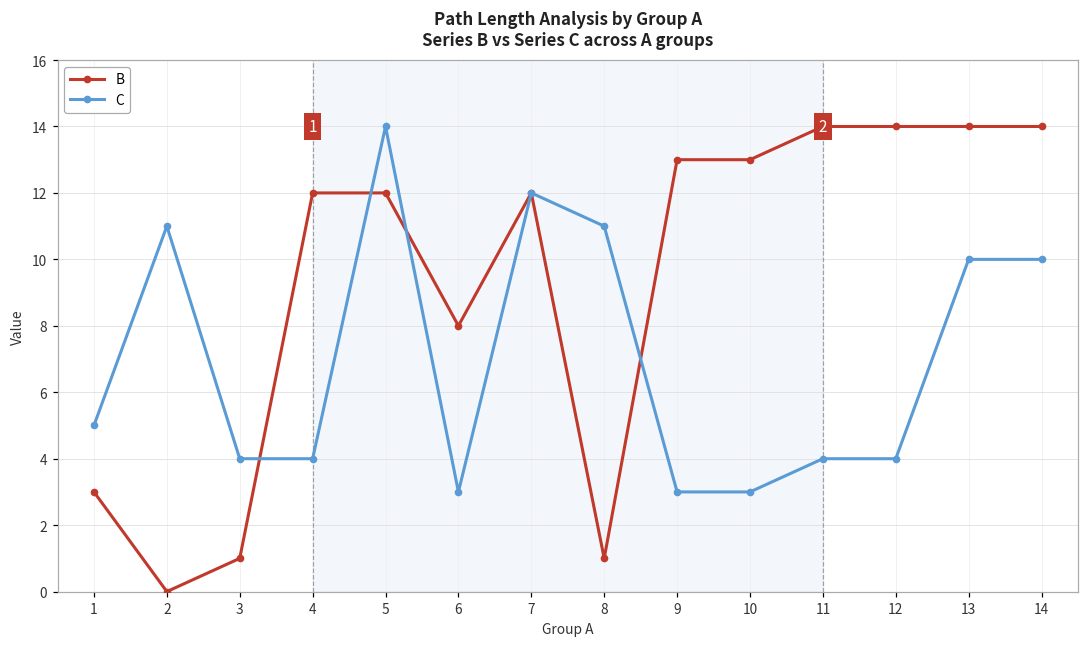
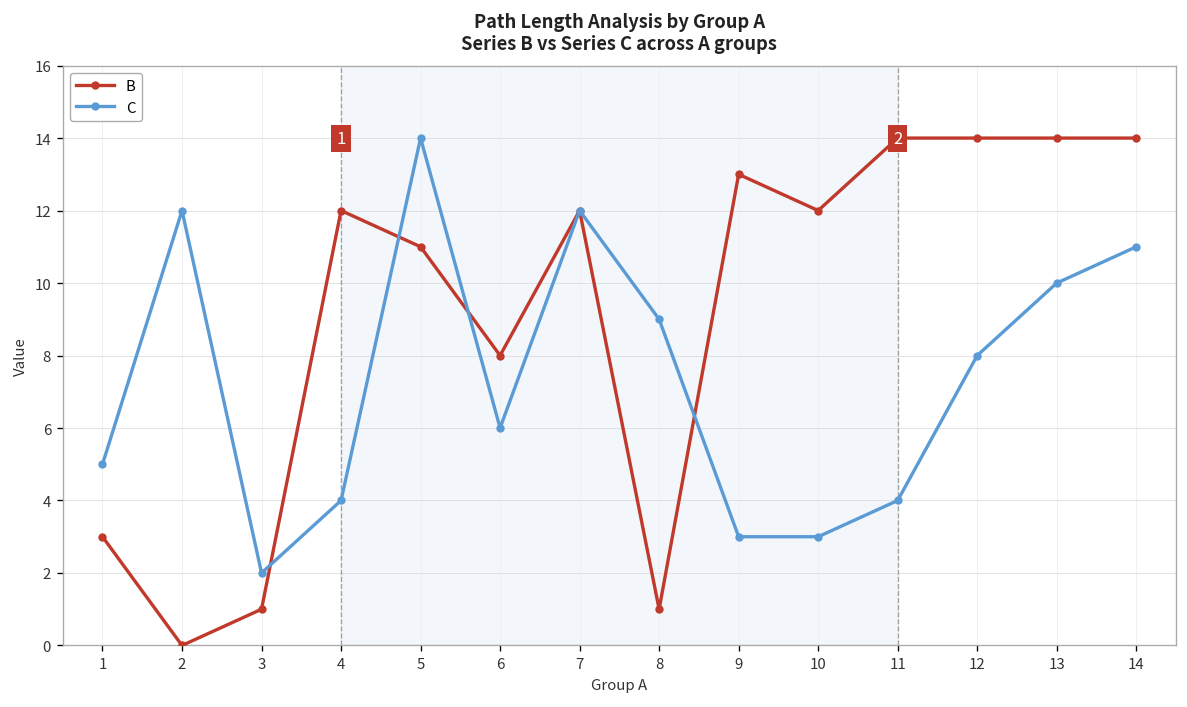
C, 2: 11 -> 12
C, 3: 4 -> 2
B, 5: 12 -> 11
C, 6: 3 -> 6
C, 8: 11 -> 9
B, 10: 13 -> 12
C, 12: 4 -> 8
C, 14: 10 -> 11
